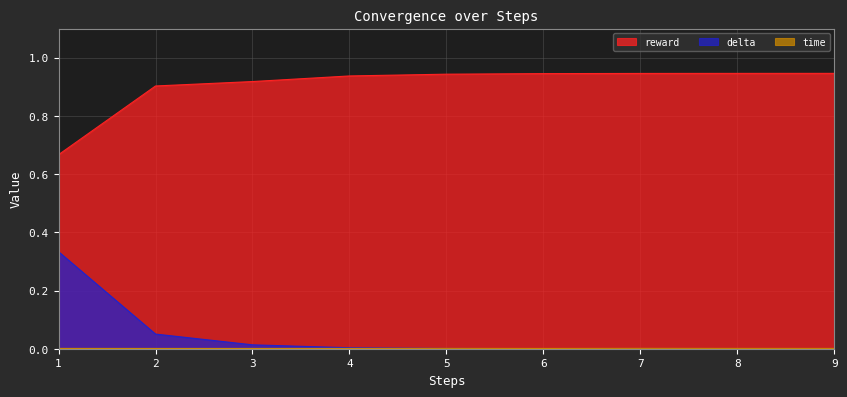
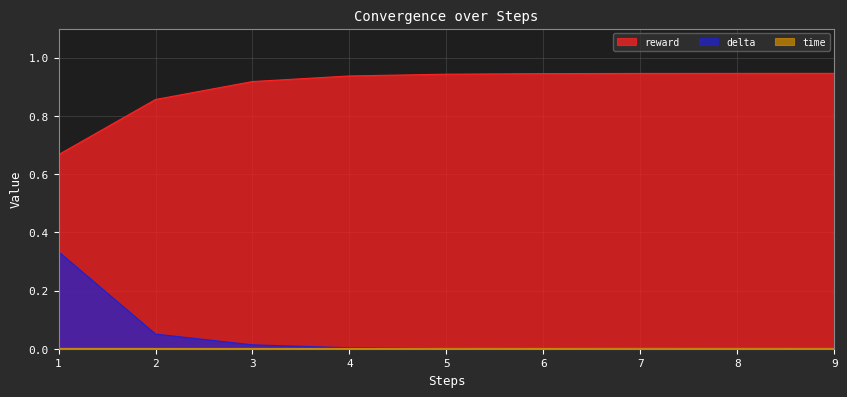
reward, 2: 0.90 -> 0.86
